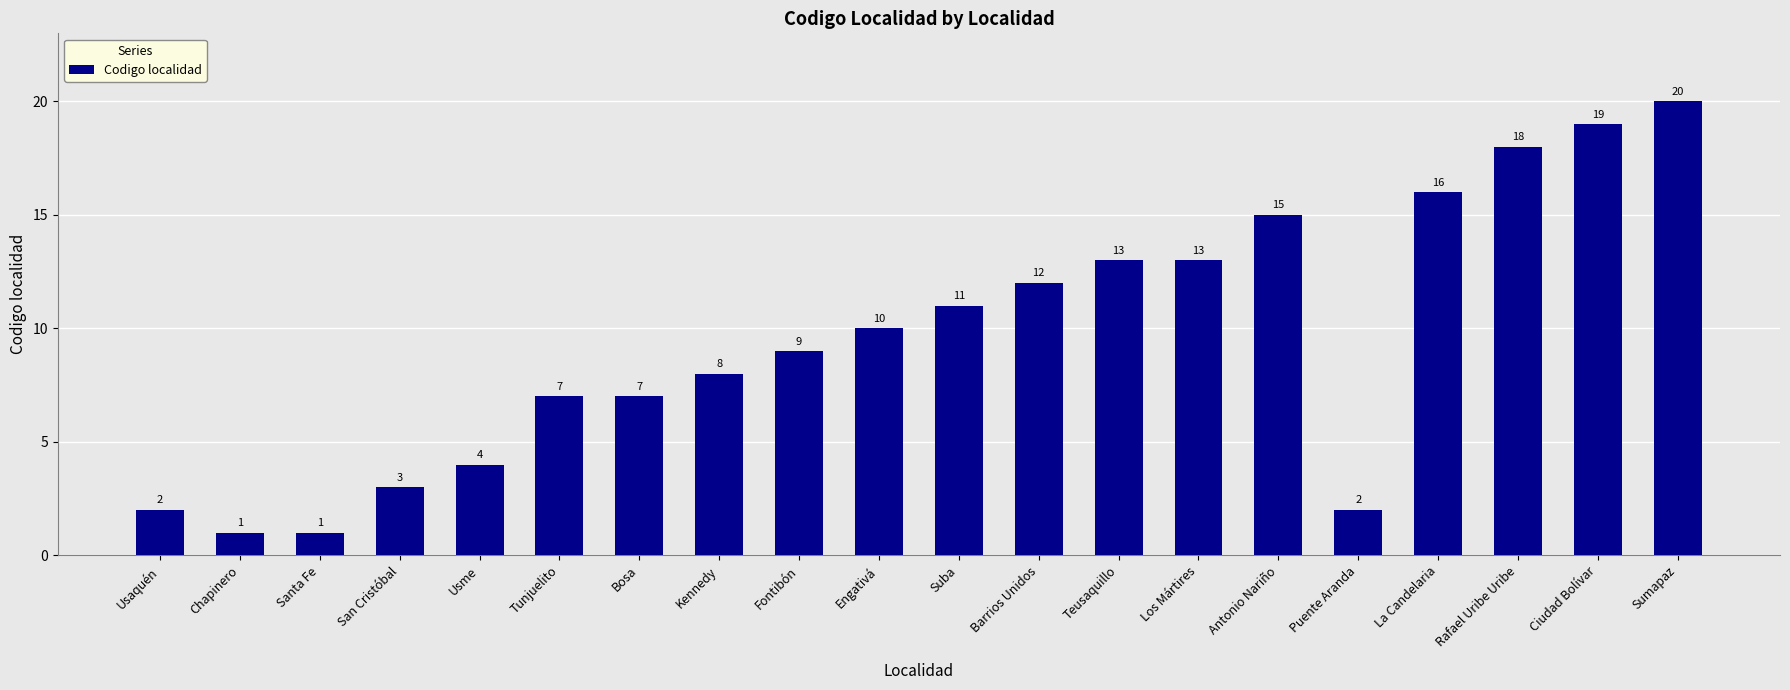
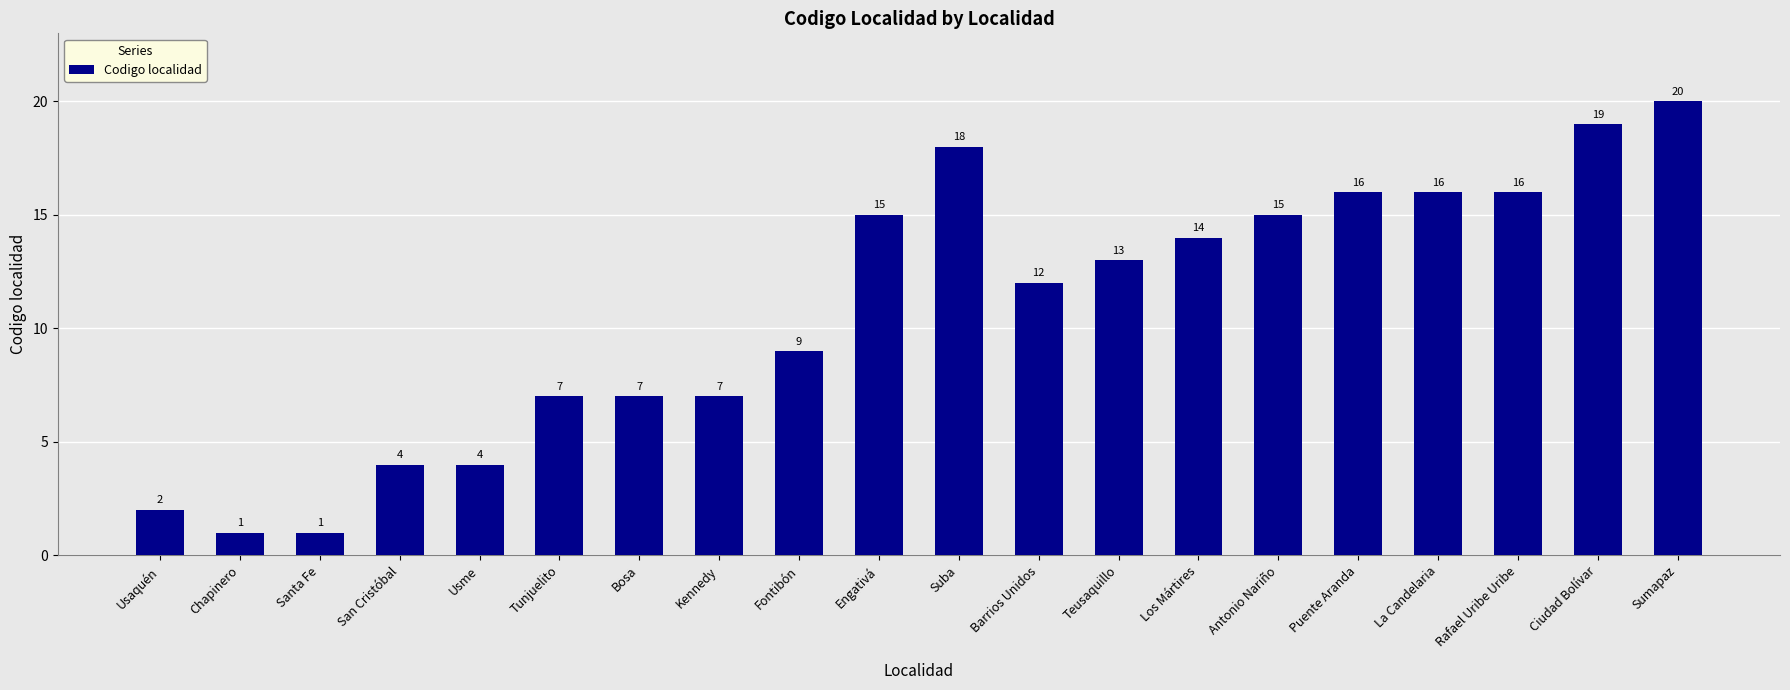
San Cristóbal: 3 -> 4
Kennedy: 8 -> 7
Engativá: 10 -> 15
Suba: 11 -> 18
Los Mártires: 13 -> 14
Puente Aranda: 2 -> 16
Rafael Uribe Uribe: 18 -> 16
